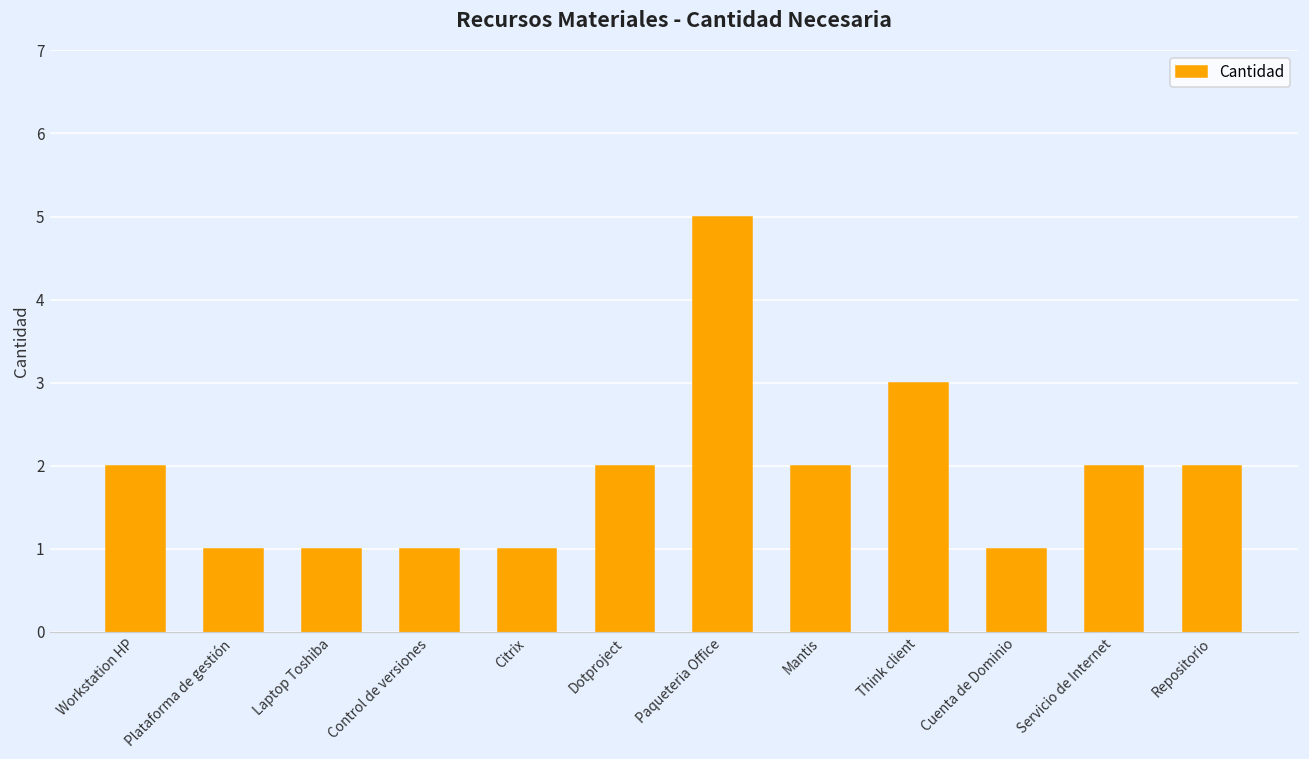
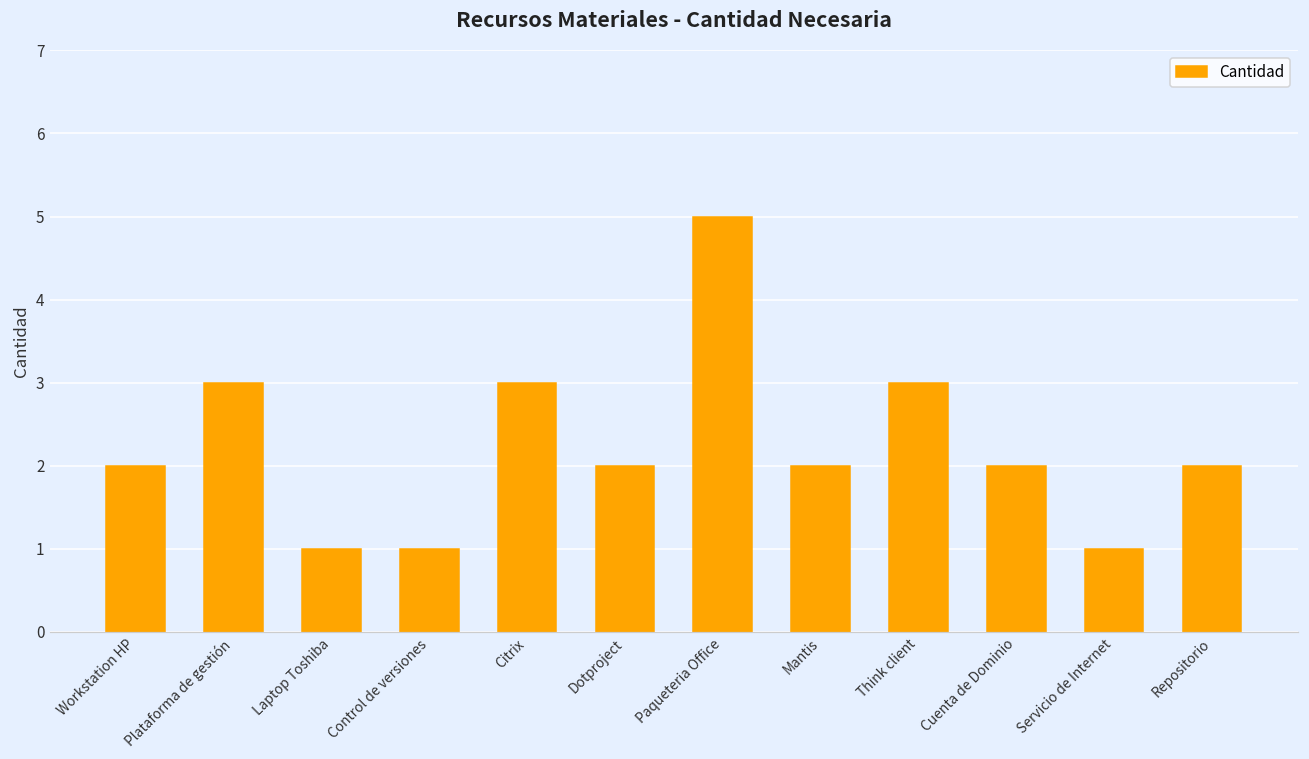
Plataforma de gestión: 1 -> 3
Citrix: 1 -> 3
Cuenta de Dominio: 1 -> 2
Servicio de Internet: 2 -> 1
